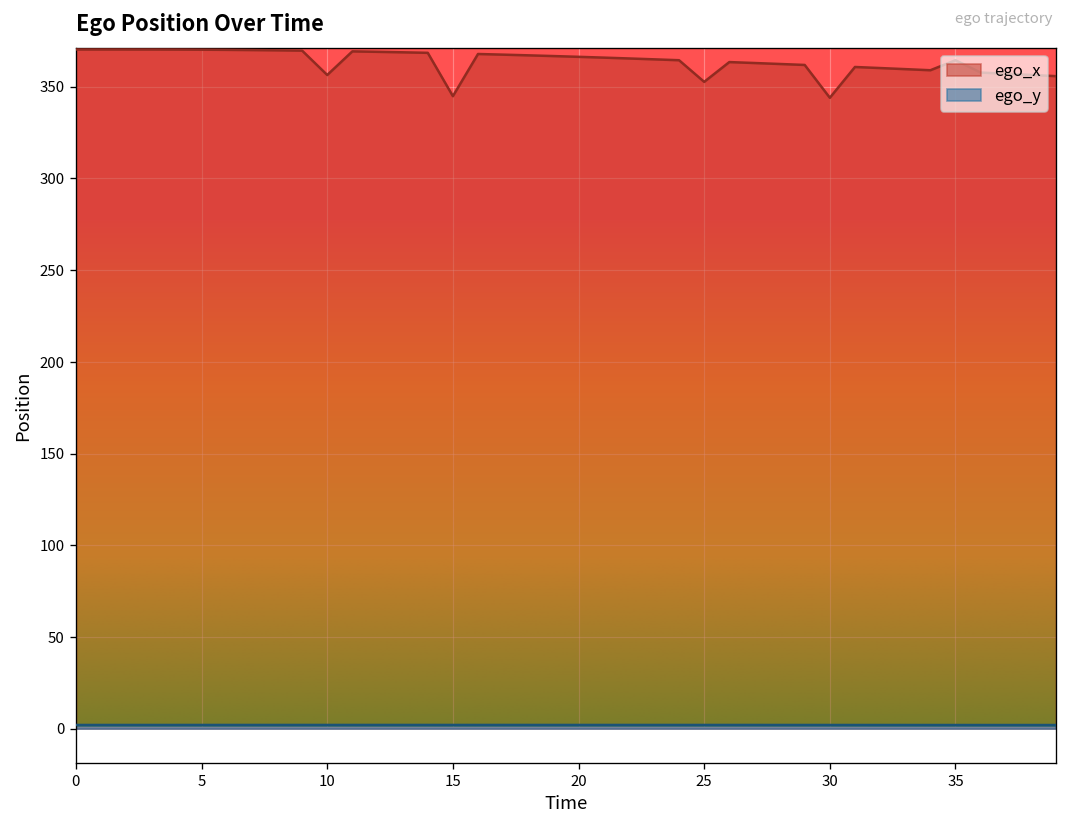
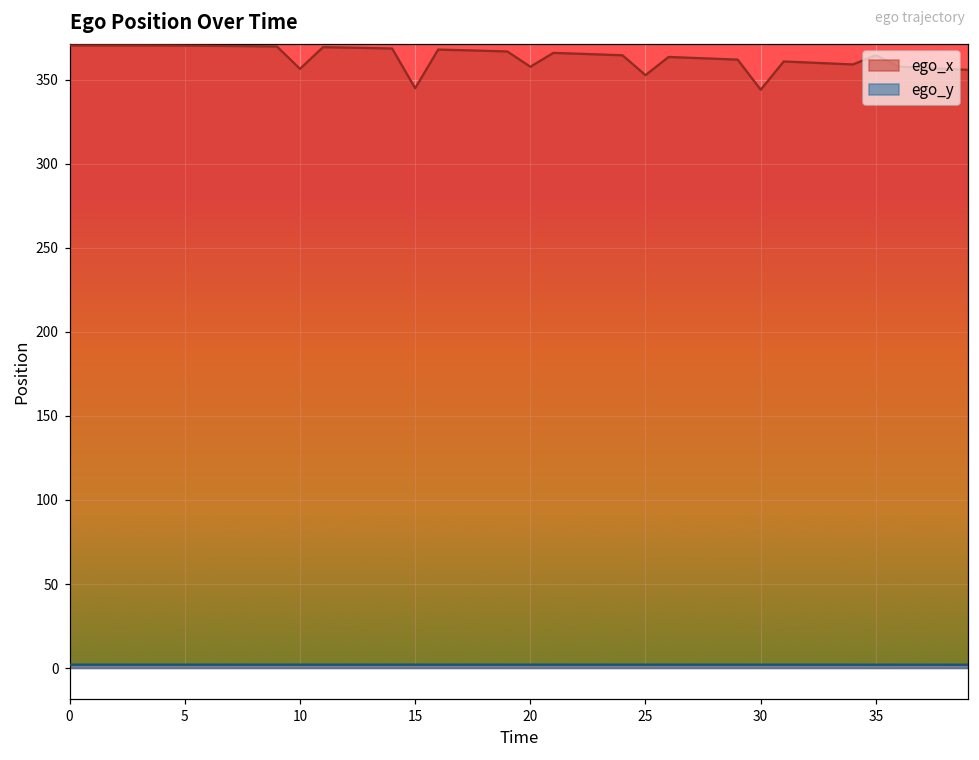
ego_x, 20: 366 -> 358
